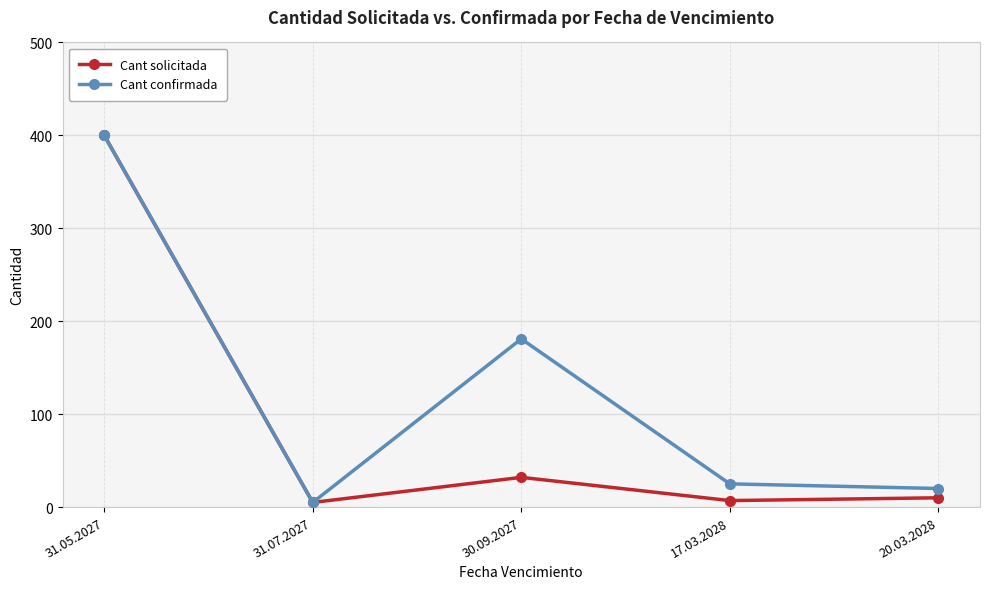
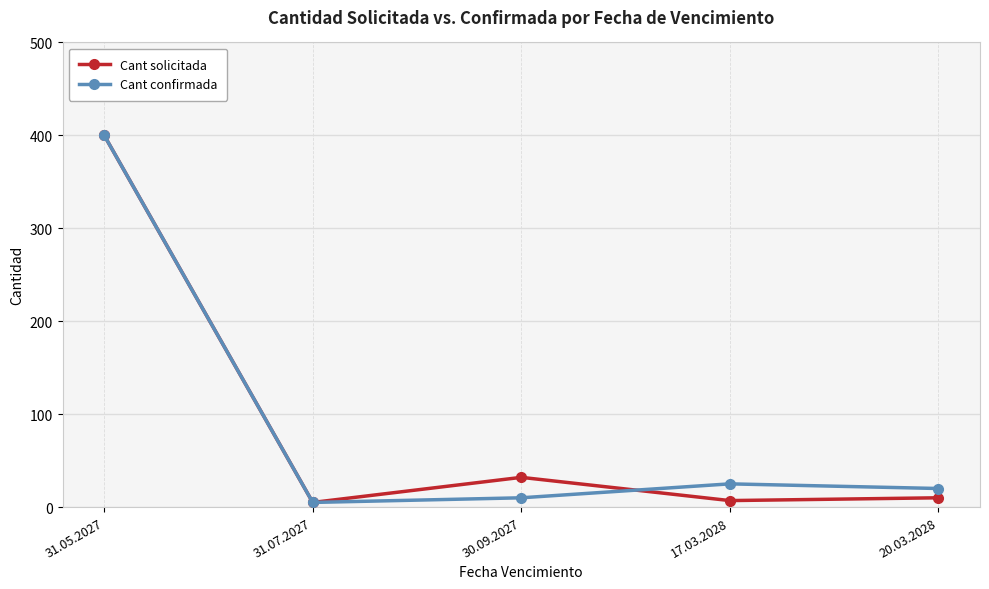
Cant confirmada, 30.09.2027: 180 -> 10
